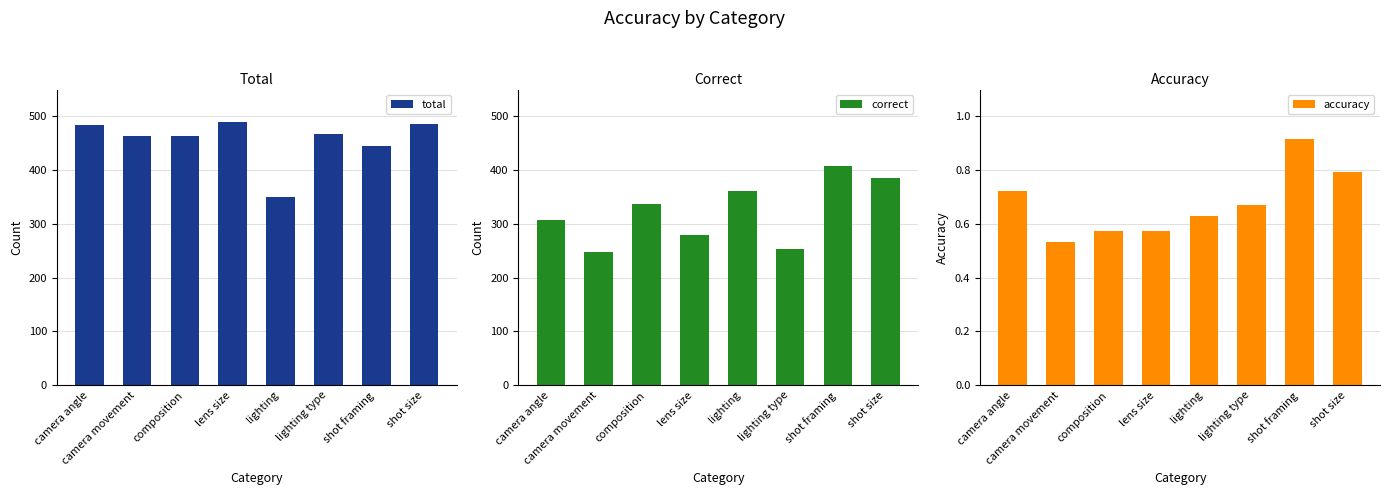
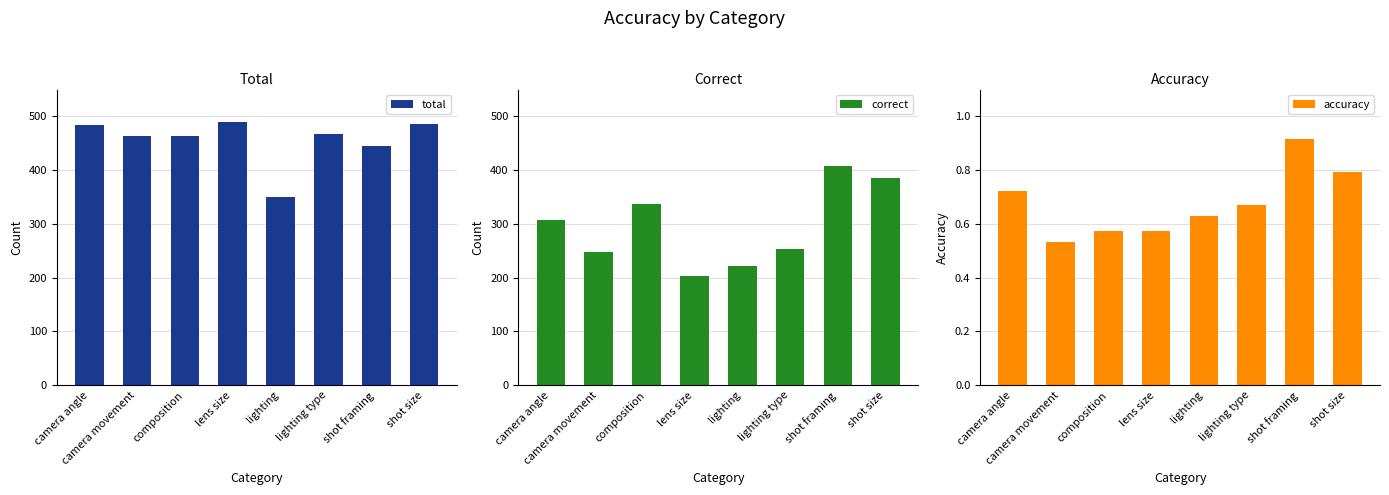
Correct, lens size: 280 -> 200
Correct, lighting: 360 -> 220
